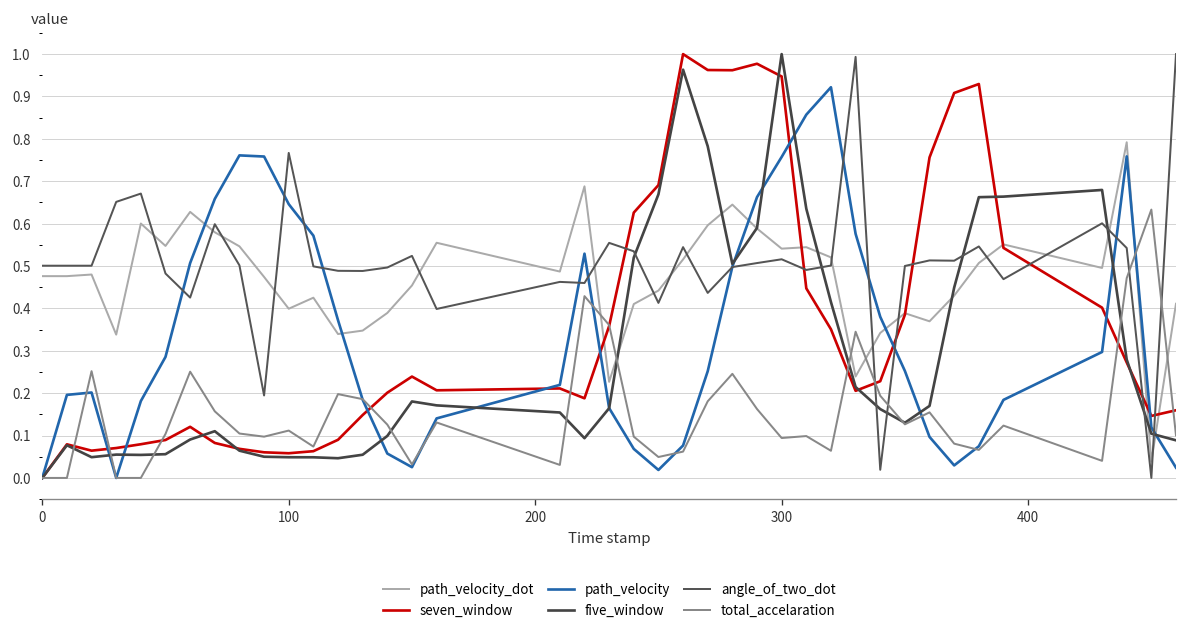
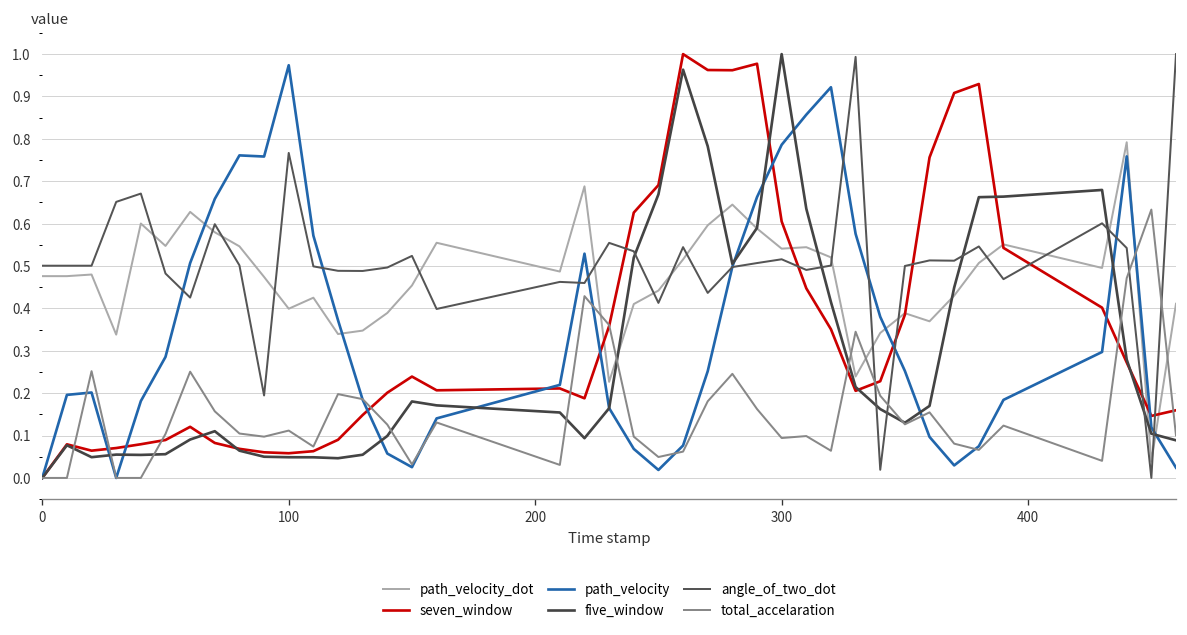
path_velocity, 100: 0.65 -> 0.97
seven_window, 300: 0.95 -> 0.61
path_velocity, 300: 0.76 -> 0.79
